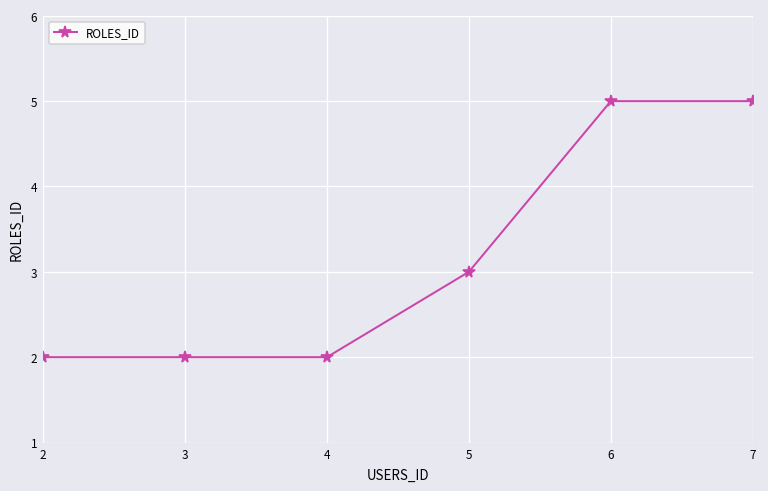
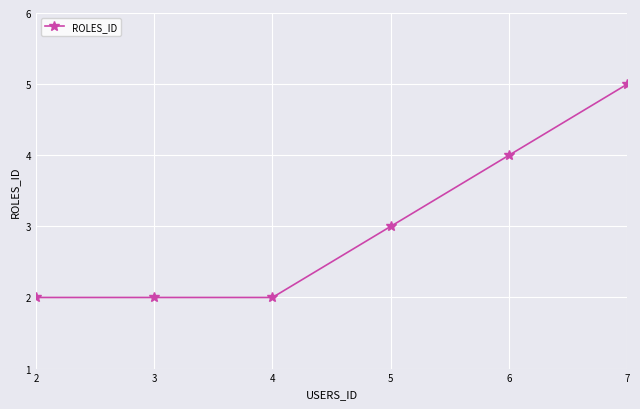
6: 5 -> 4
